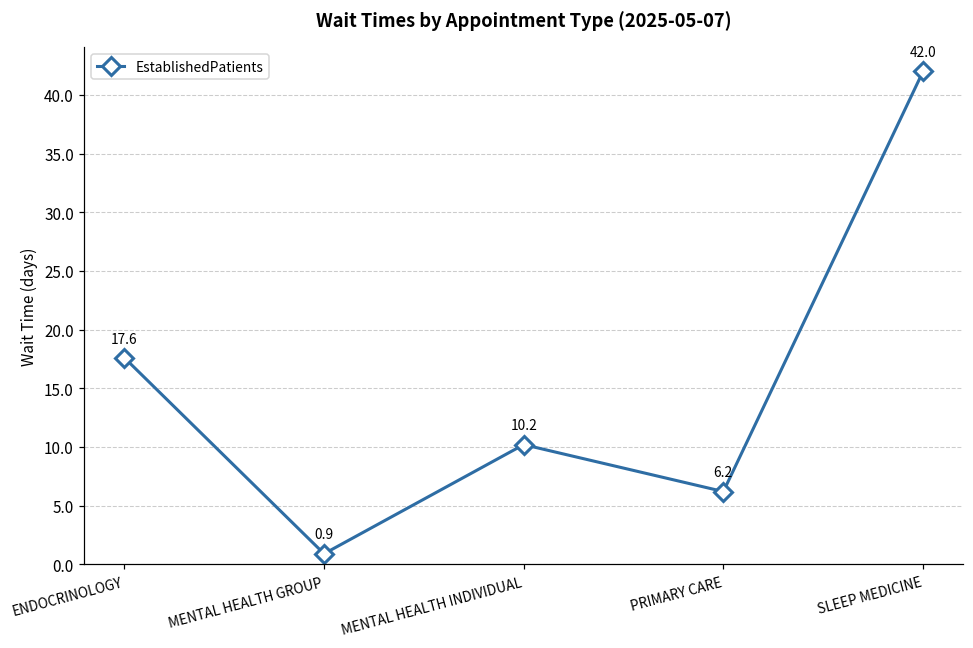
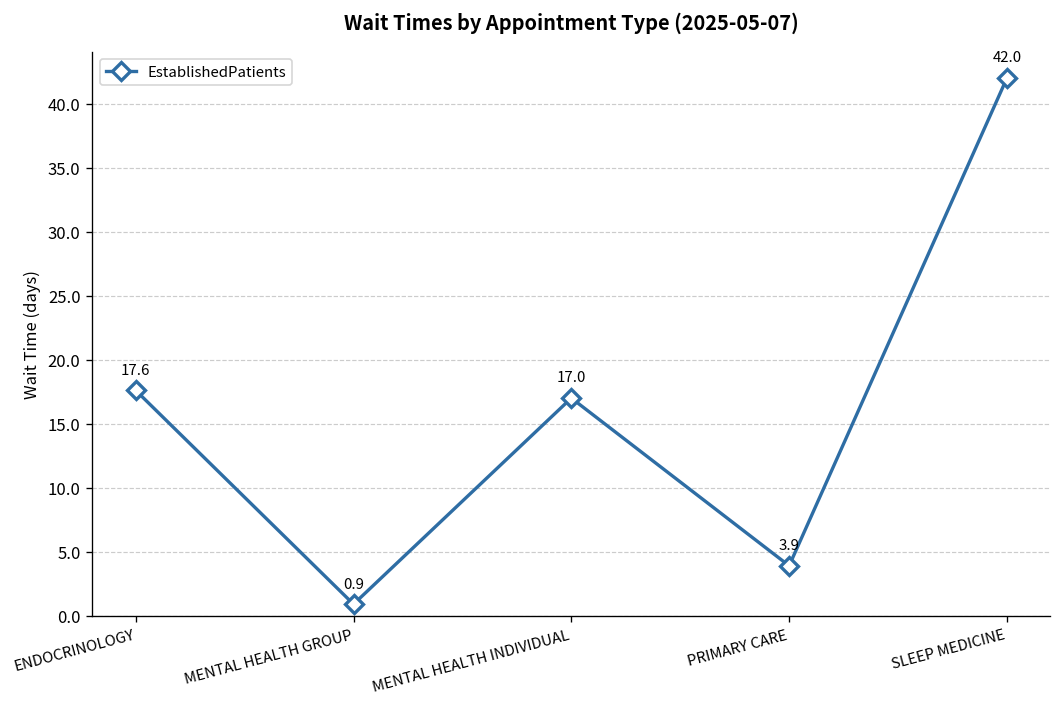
MENTAL HEALTH INDIVIDUAL: 10.2 -> 17.0
PRIMARY CARE: 6.2 -> 3.9
